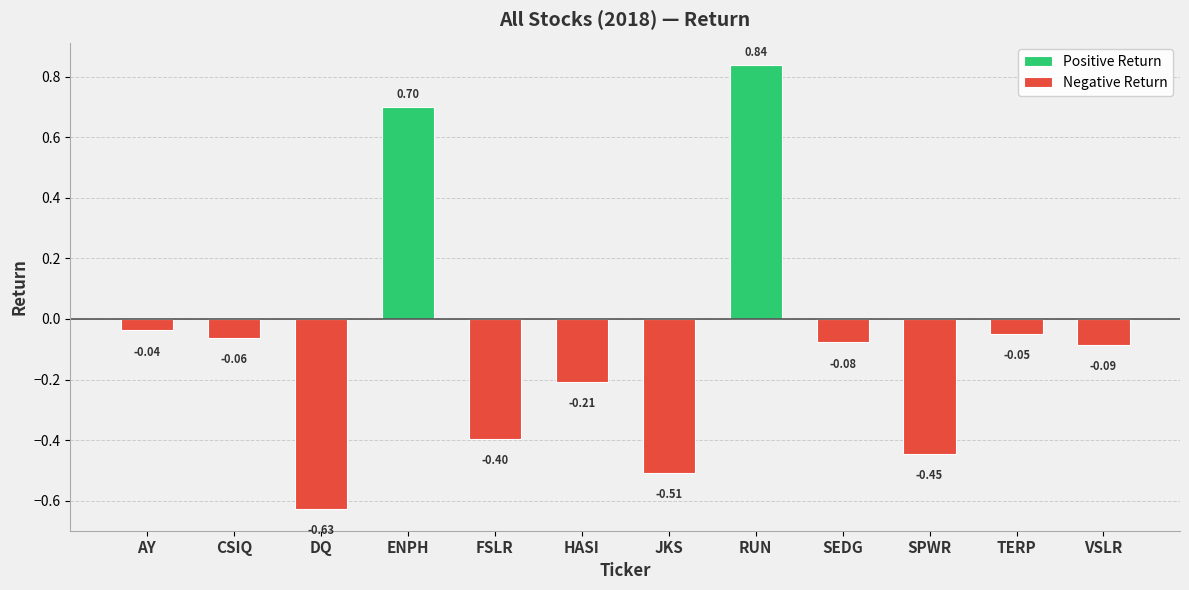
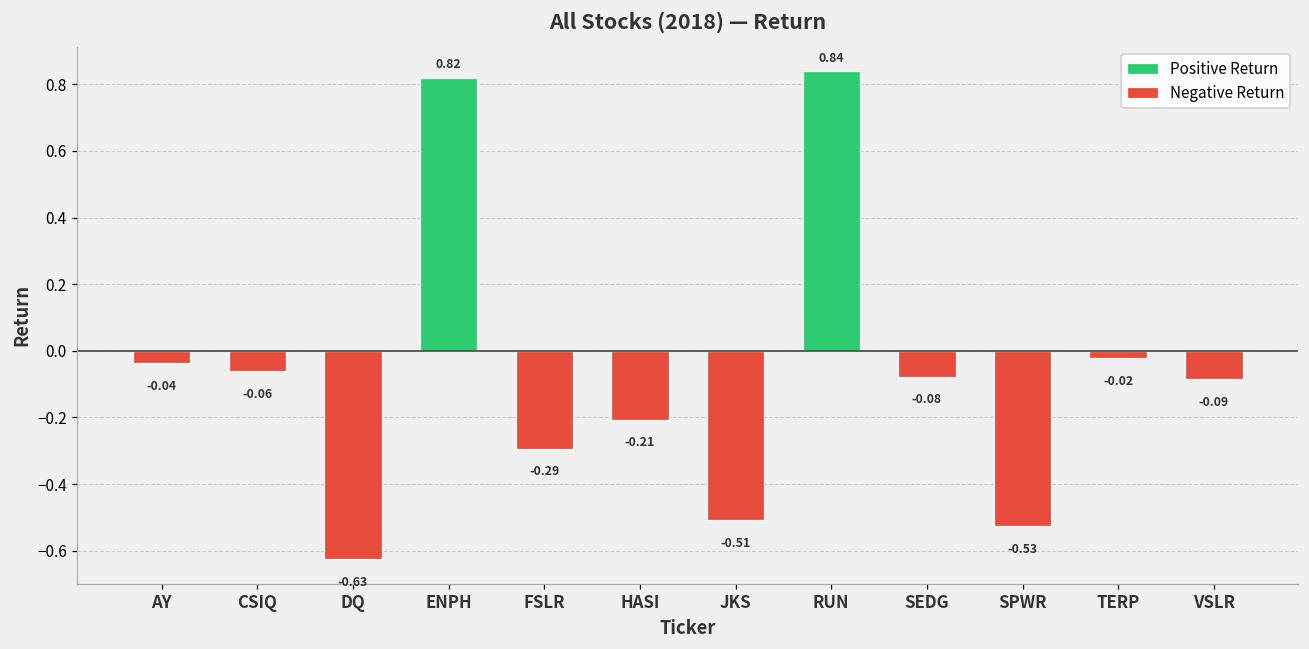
Positive Return, ENPH: 0.70 -> 0.82
Negative Return, FSLR: -0.40 -> -0.29
Negative Return, SPWR: -0.45 -> -0.53
Negative Return, TERP: -0.05 -> -0.02
